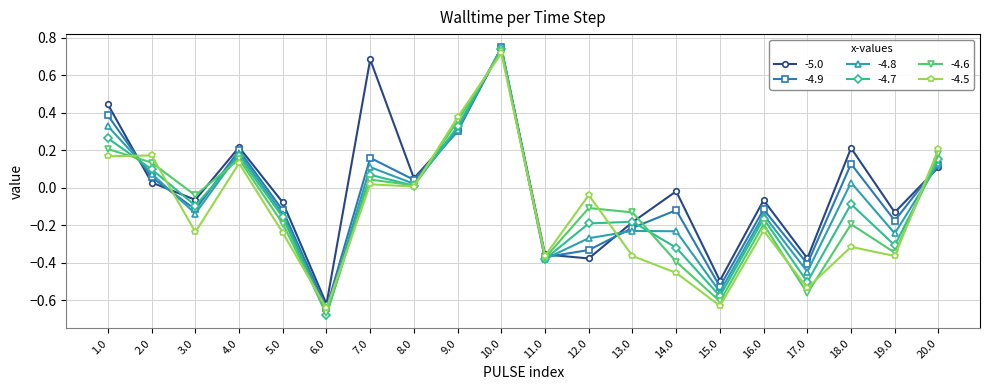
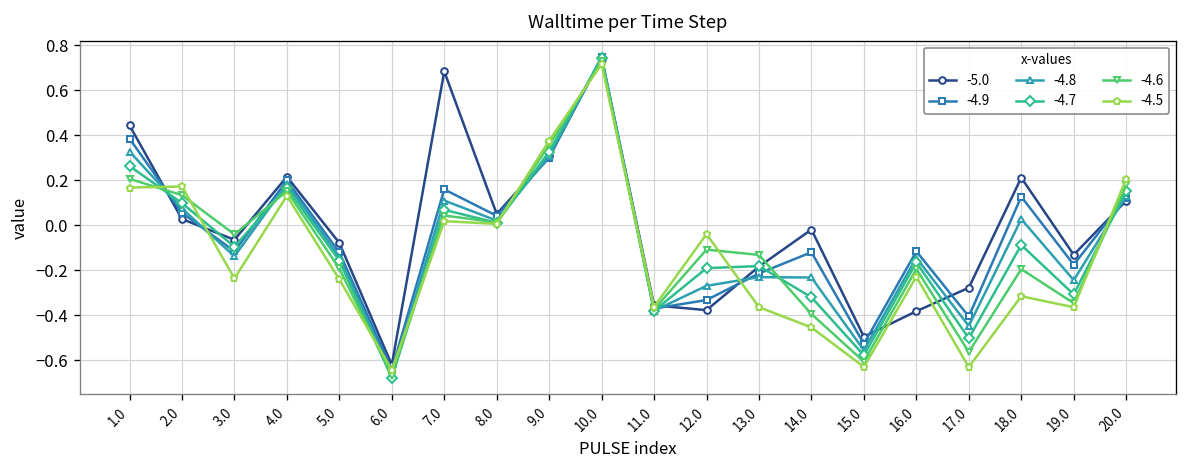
-5.0, 16.0: -0.07 -> -0.38
-5.0, 17.0: -0.38 -> -0.28
-4.5, 17.0: -0.53 -> -0.63
